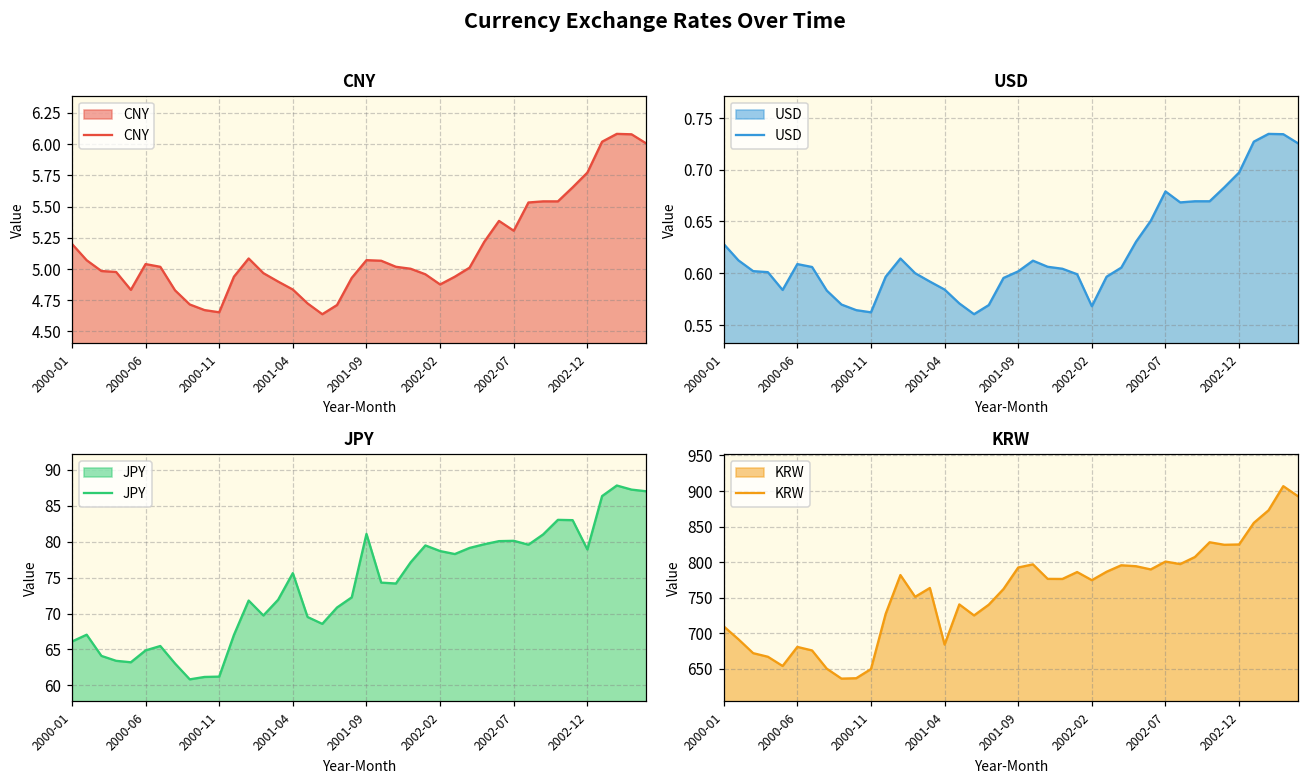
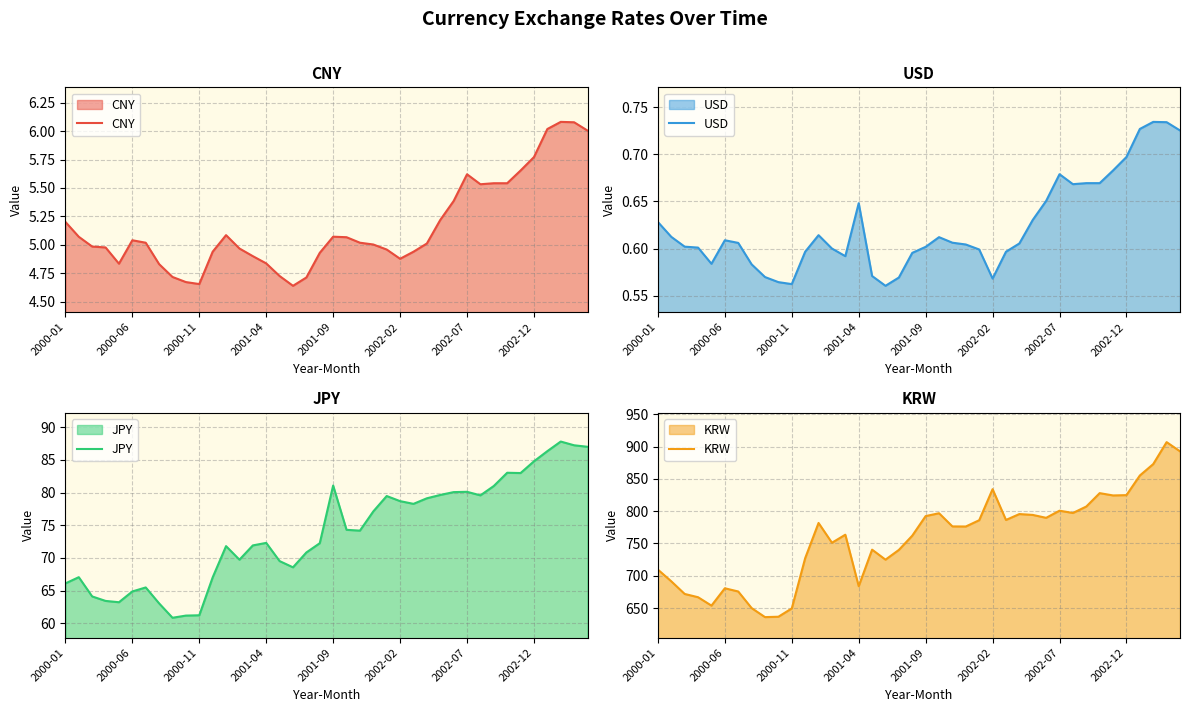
CNY, 2002-07: 5.31 -> 5.62
USD, 2001-04: 0.58 -> 0.65
JPY, 2001-04: 76 -> 72
JPY, 2002-12: 79 -> 85
KRW, 2002-02: 770 -> 830
